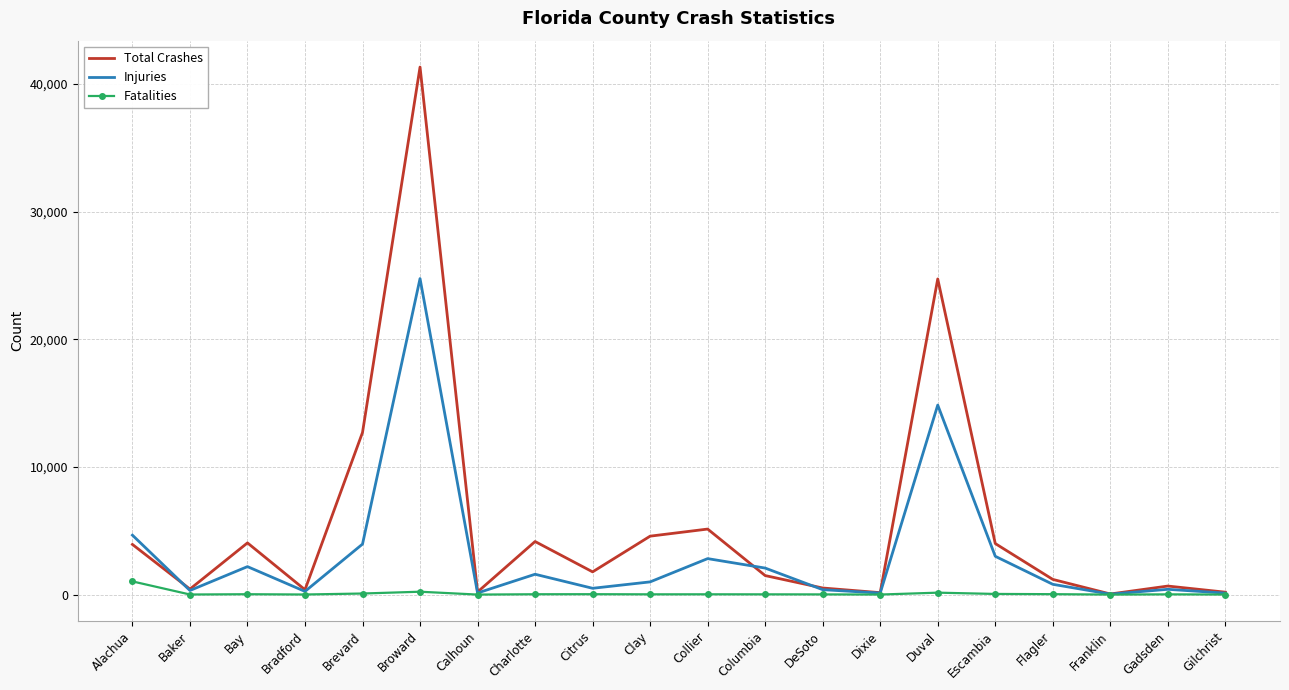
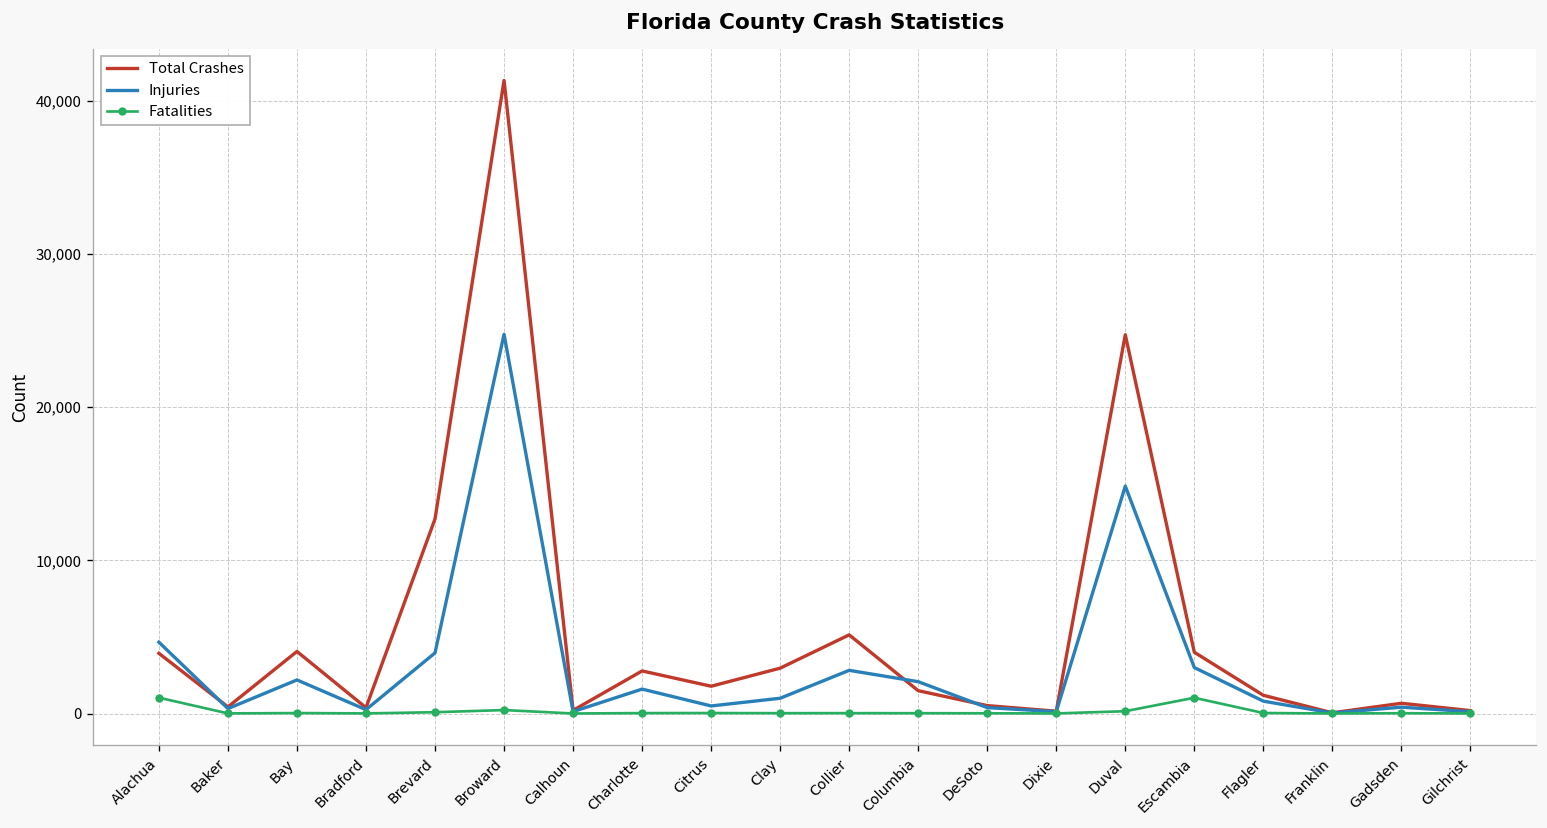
Total Crashes, Charlotte: 4,200 -> 2,800
Total Crashes, Clay: 4,600 -> 3,000
Fatalities, Escambia: 100 -> 1,000
